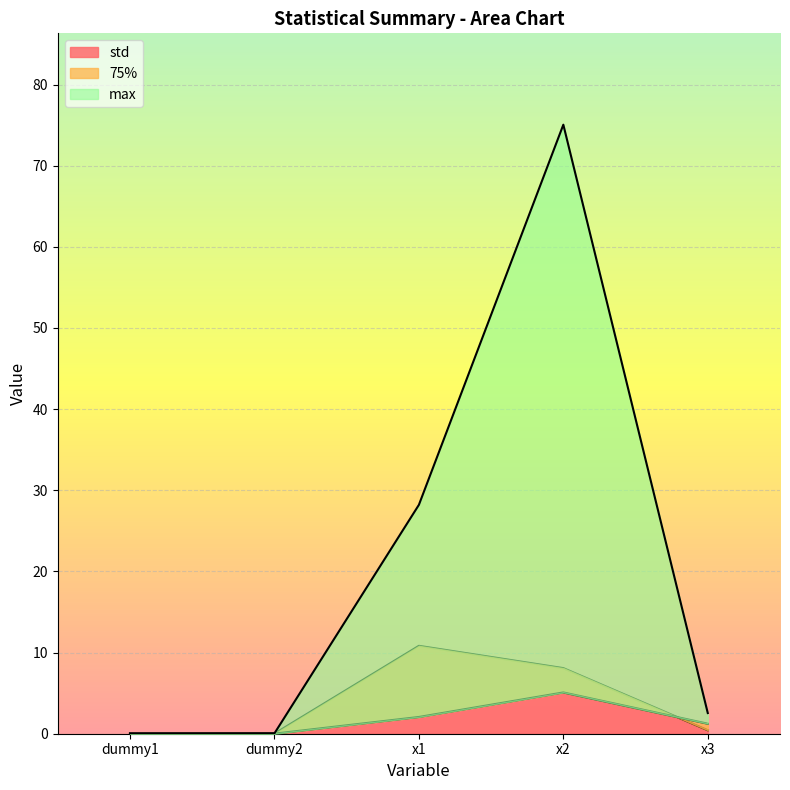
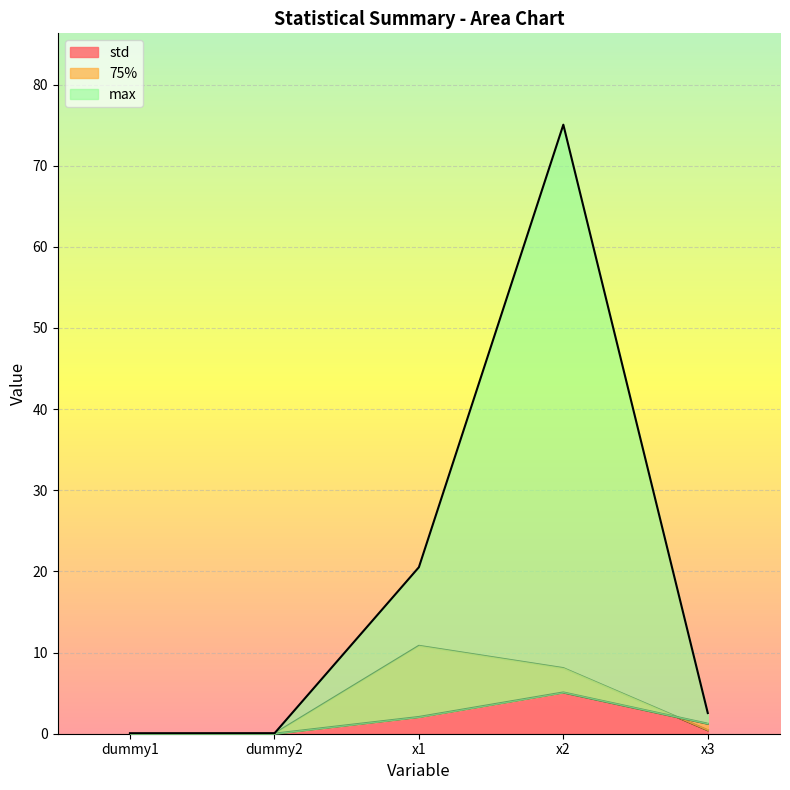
max, x1: 28 -> 21
